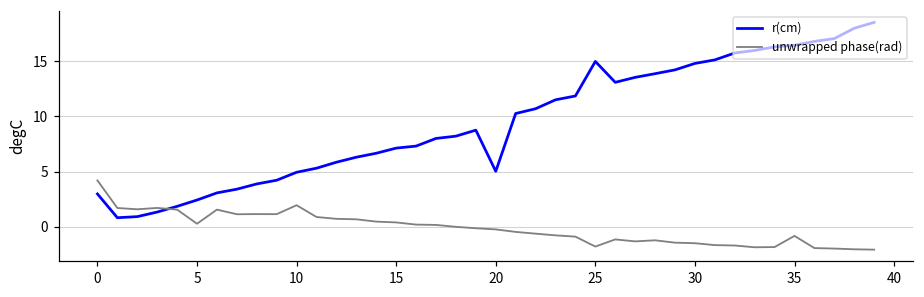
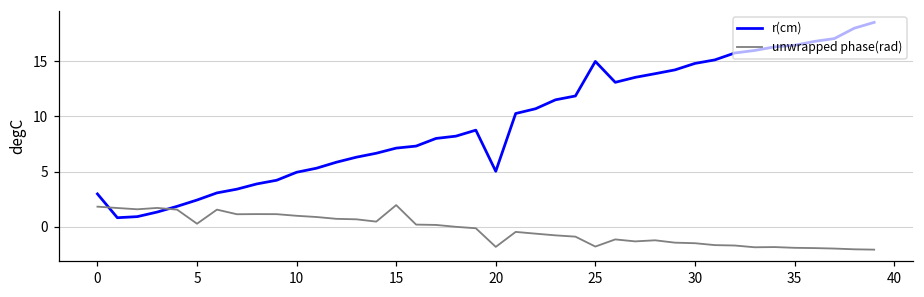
unwrapped phase(rad), 0: 4.2 -> 1.8
unwrapped phase(rad), 10: 2.0 -> 1.0
unwrapped phase(rad), 15: 0.4 -> 2.0
unwrapped phase(rad), 20: -0.2 -> -1.8
unwrapped phase(rad), 35: -0.8 -> -1.9
